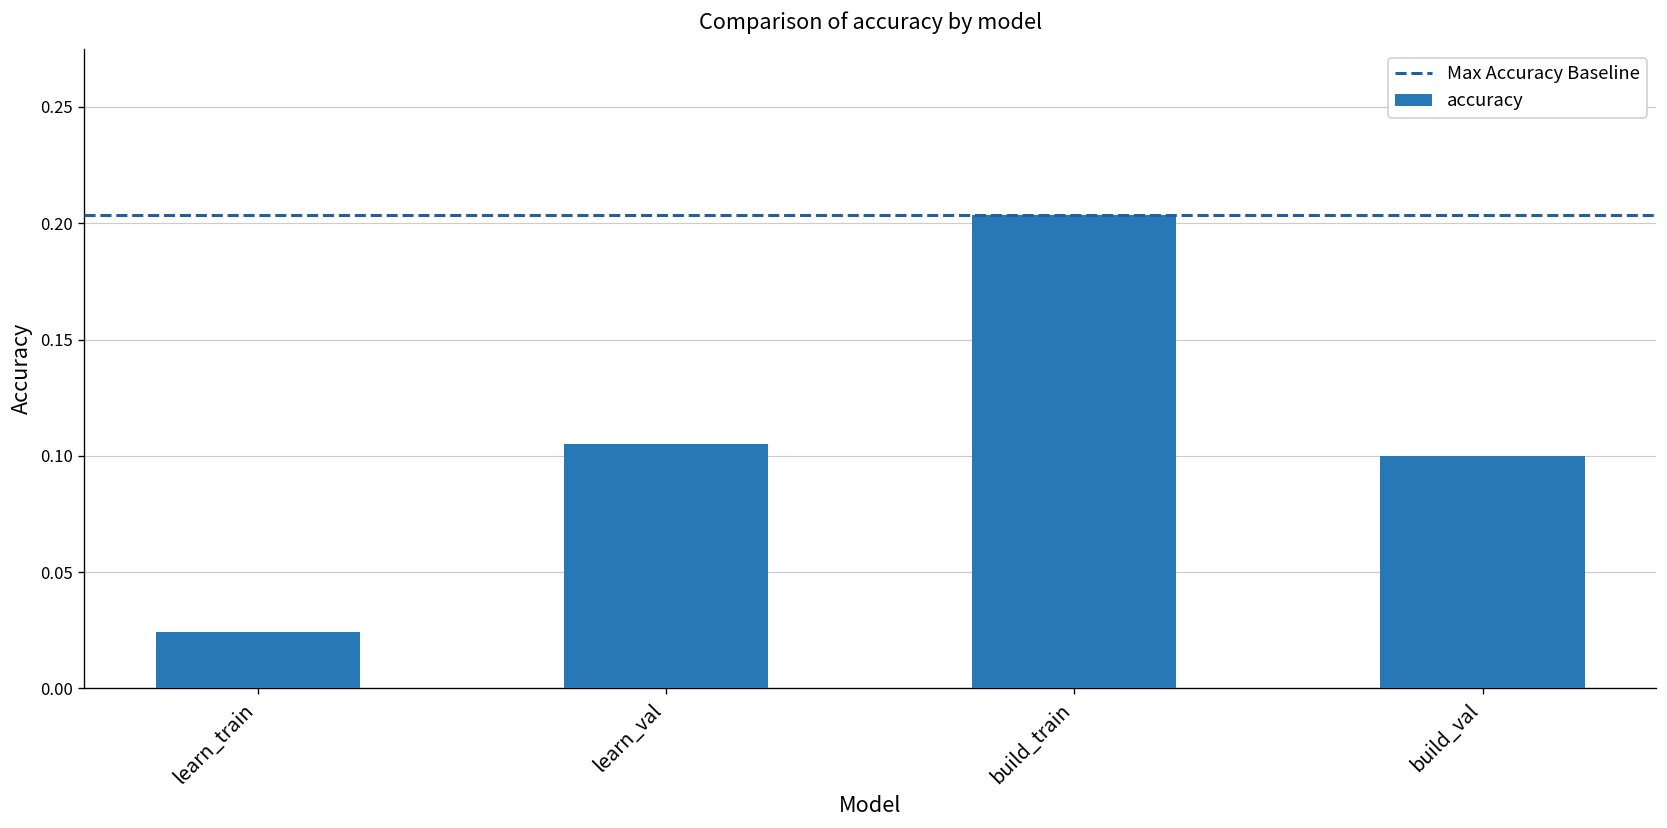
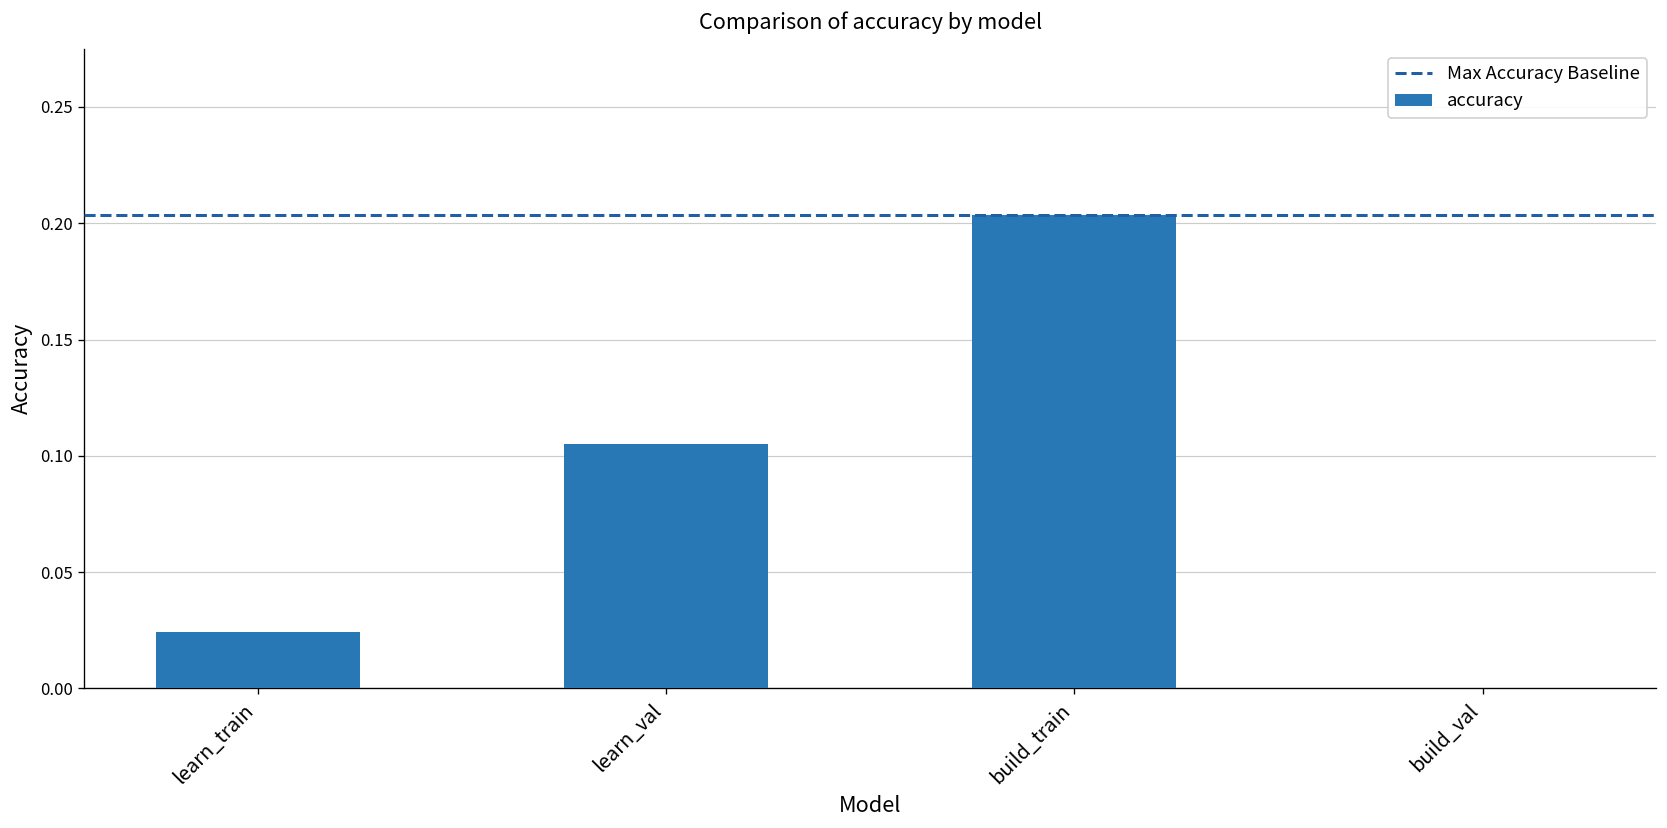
build_val: 0.1 -> 0.0
